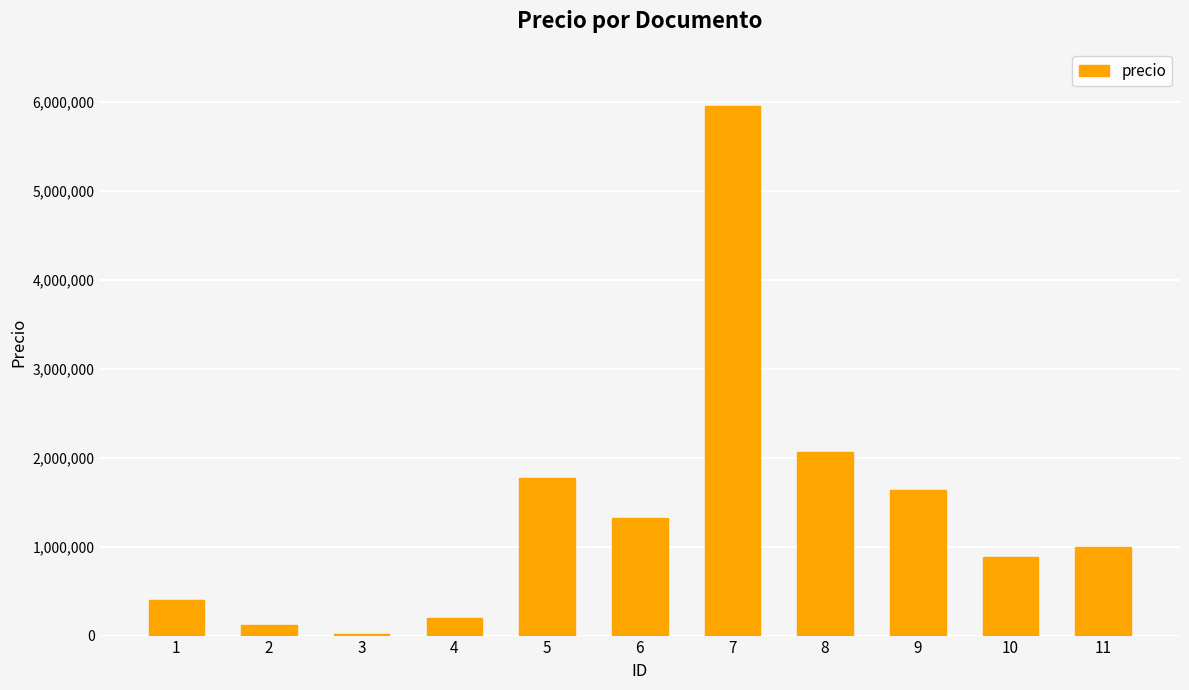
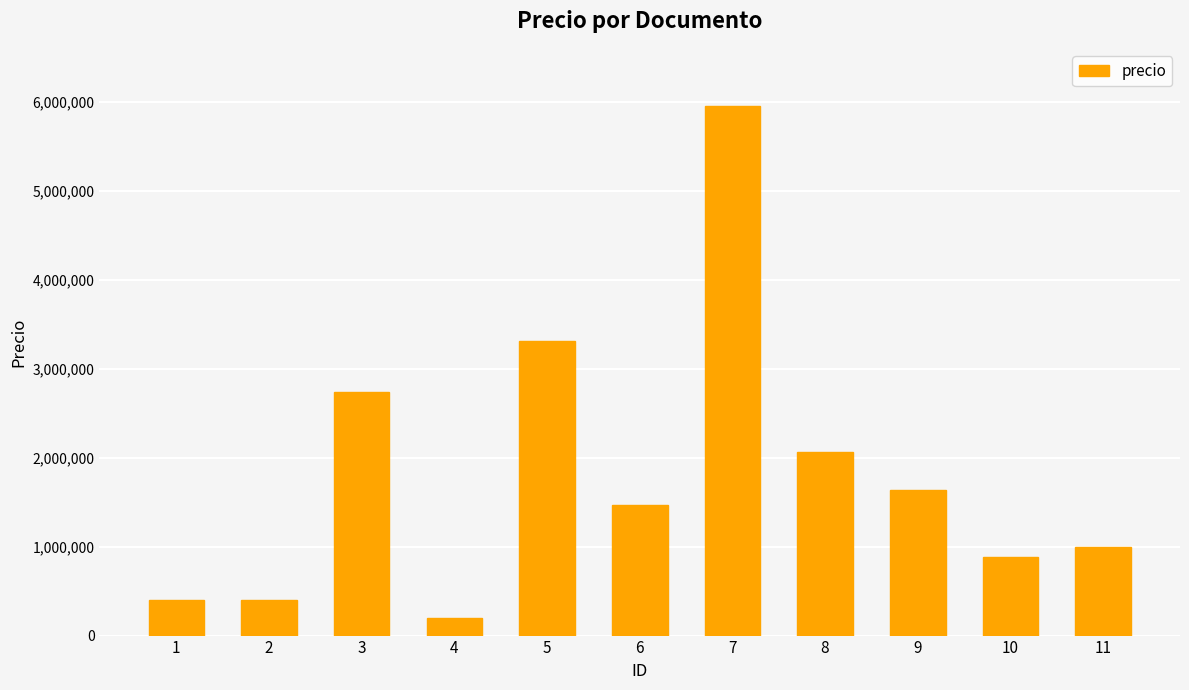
2: 100,000 -> 400,000
3: 0 -> 2,700,000
5: 1,800,000 -> 3,300,000
6: 1,300,000 -> 1,500,000
